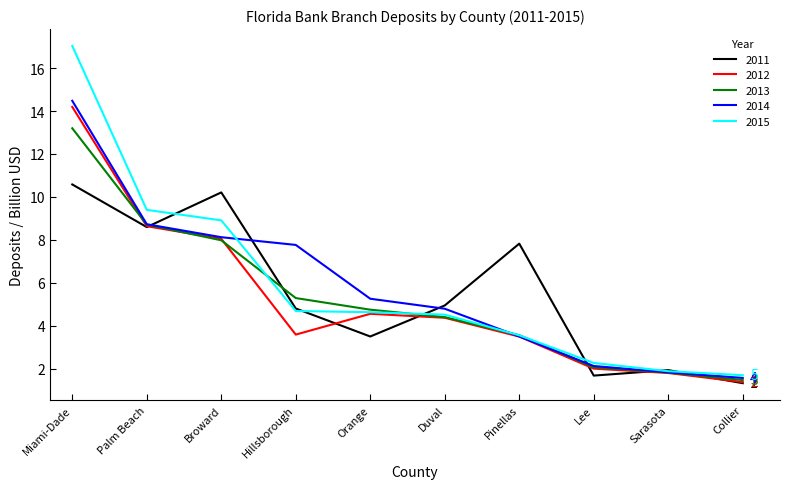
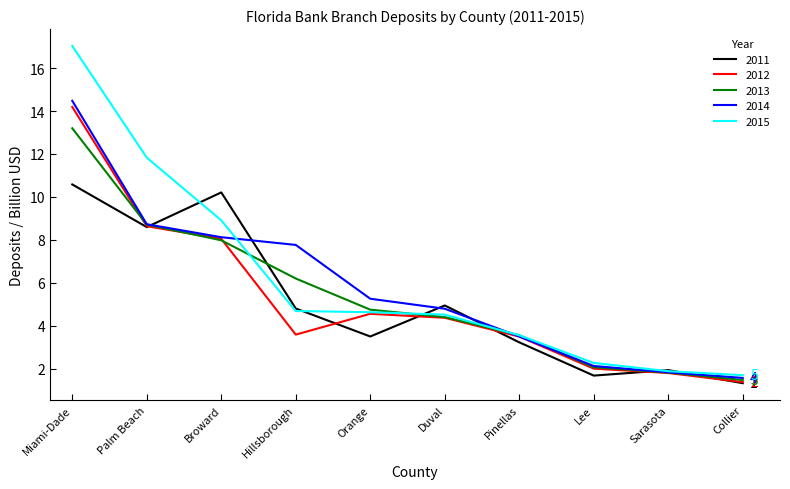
2015, Palm Beach: 9.4 -> 11.8
2013, Hillsborough: 5.3 -> 6.2
2011, Pinellas: 7.8 -> 3.2
